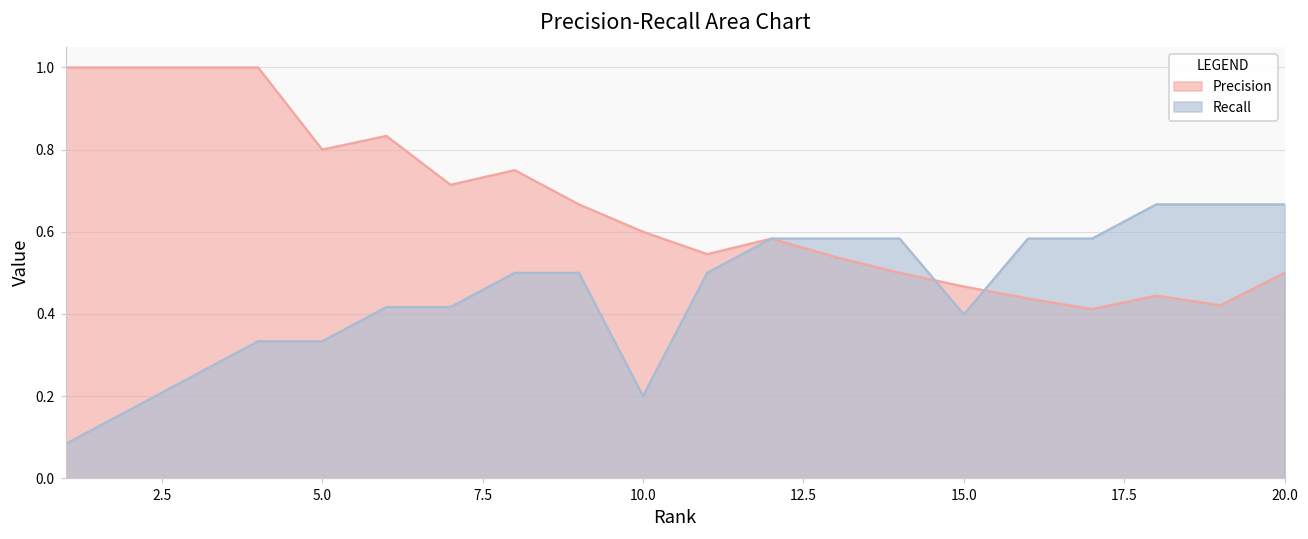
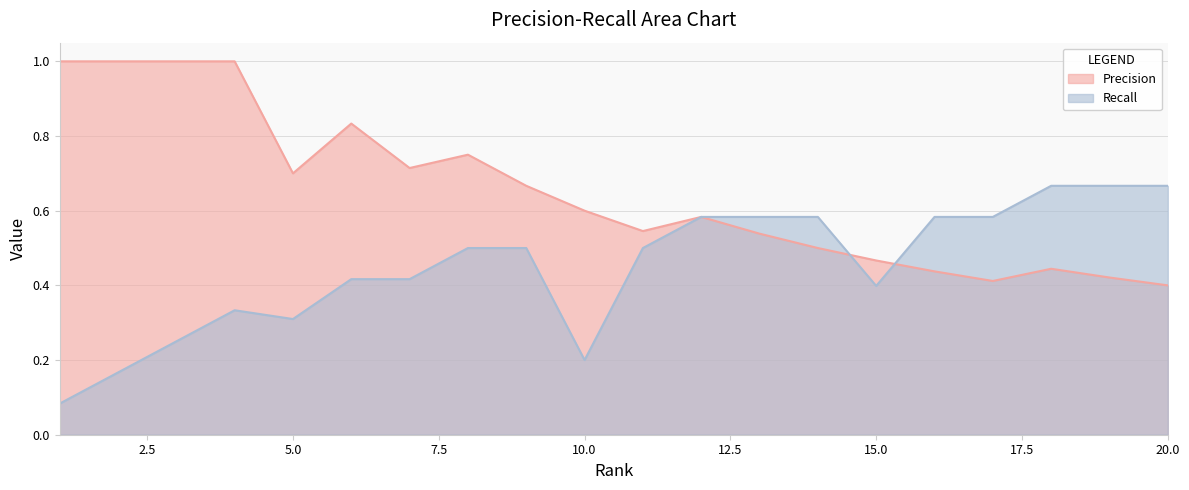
Precision, 5.0: 0.8 -> 0.7
Recall, 5.0: 0.33 -> 0.31
Precision, 20.0: 0.5 -> 0.4
